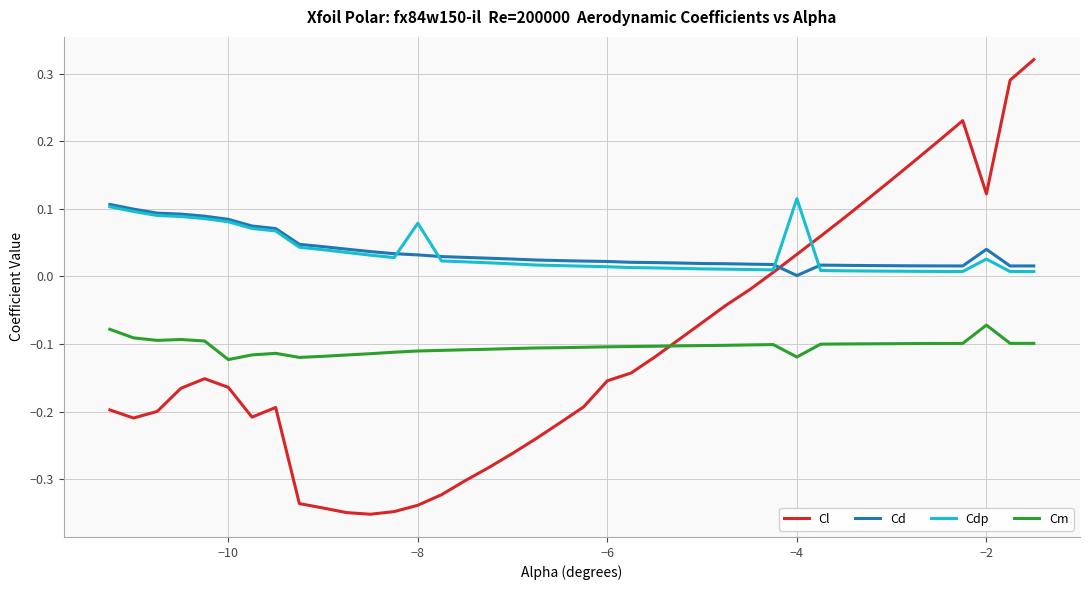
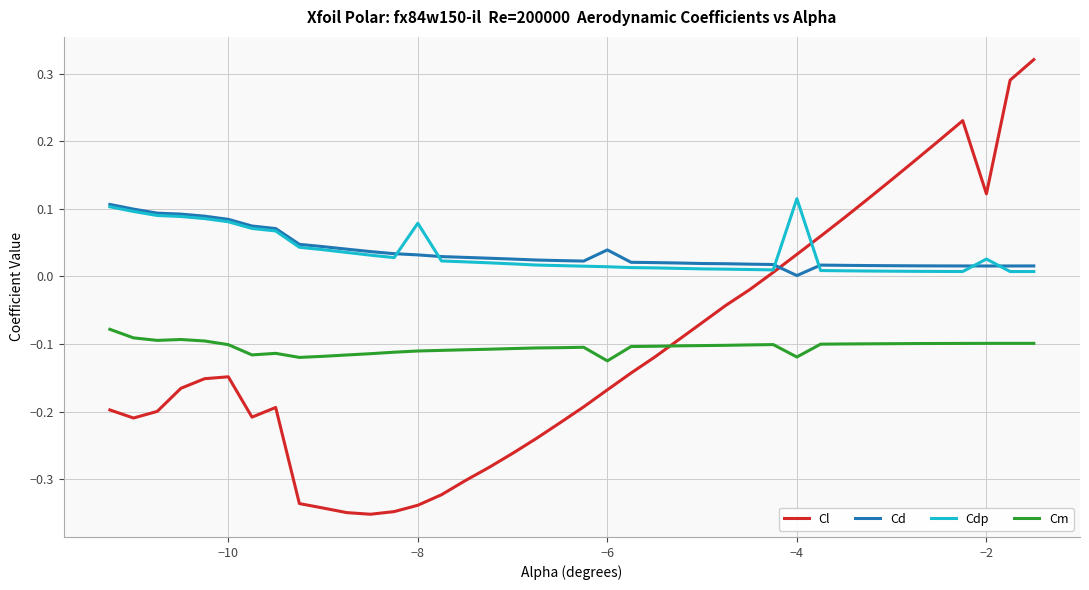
Cl, −10: -0.16 -> -0.15
Cm, −10: -0.12 -> -0.10
Cl, −6: -0.15 -> -0.17
Cd, −6: 0.02 -> 0.04
Cm, −6: -0.10 -> -0.12
Cd, −2: 0.04 -> 0.02
Cm, −2: -0.07 -> -0.10
